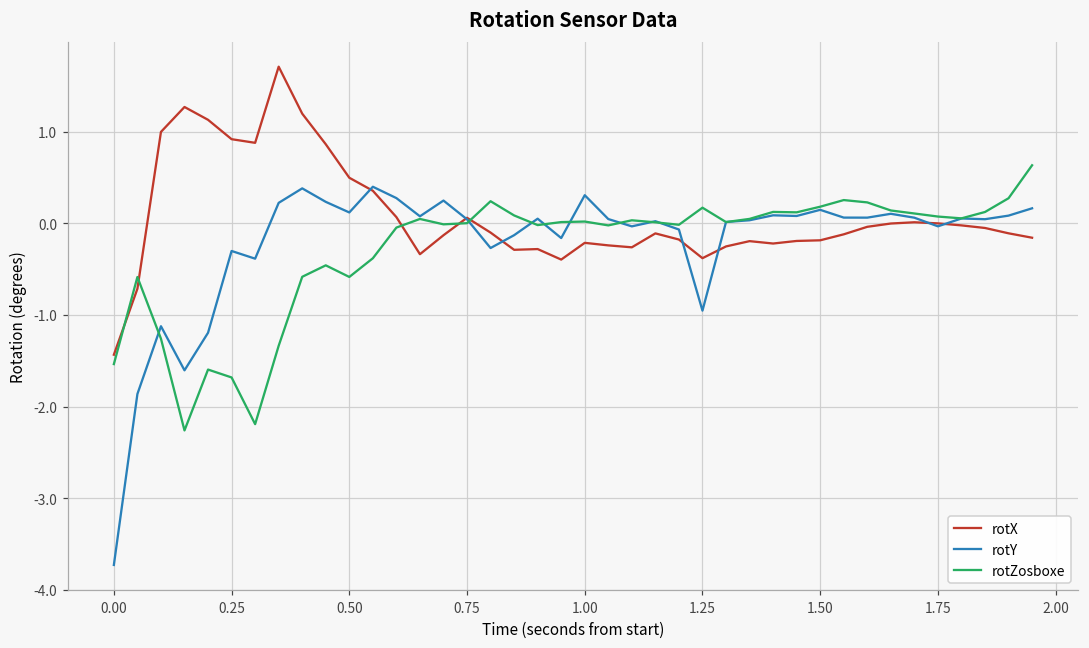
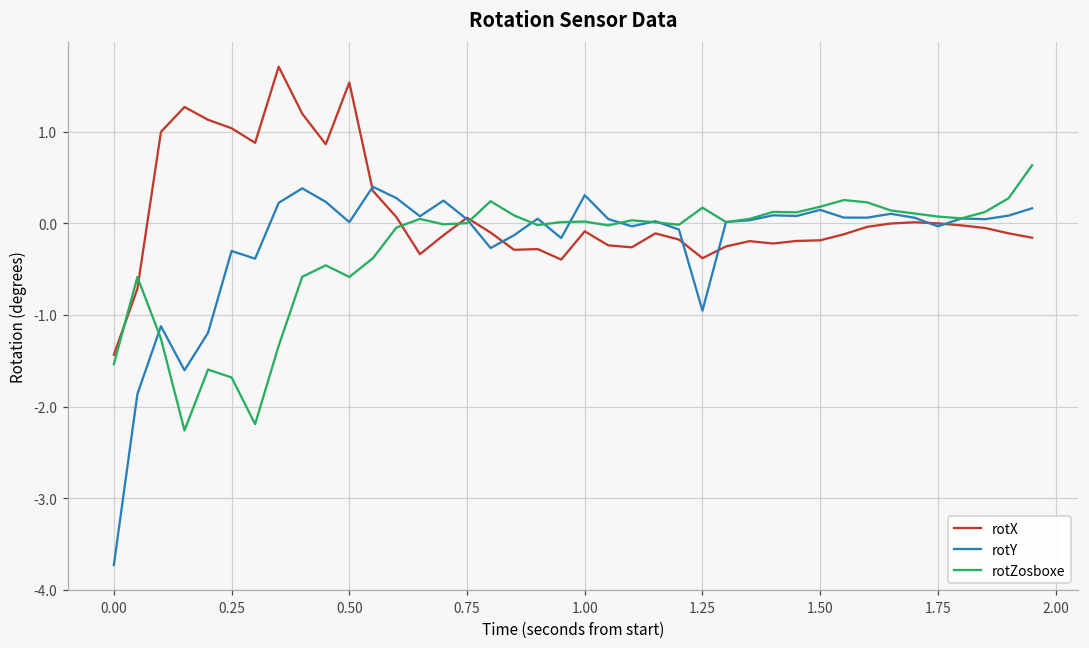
rotX, 0.25: 0.9 -> 1.0
rotX, 0.50: 0.5 -> 1.5
rotY, 0.50: 0.1 -> 0.0
rotX, 1.00: -0.2 -> -0.1
